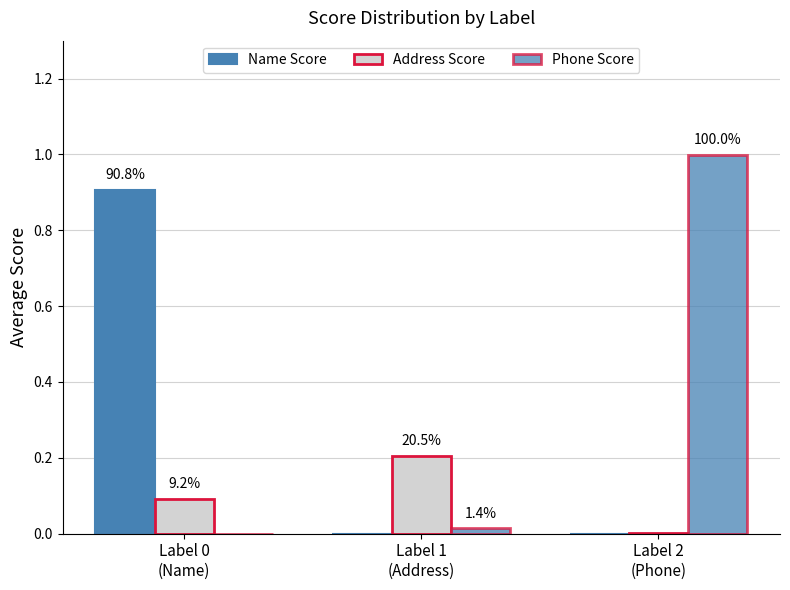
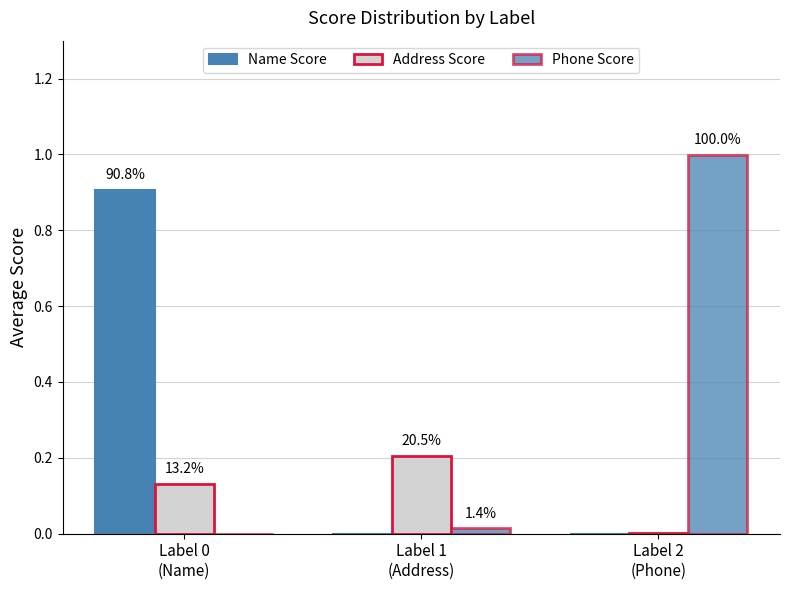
Address Score, Label 0 (Name): 9.2% -> 13.2%
